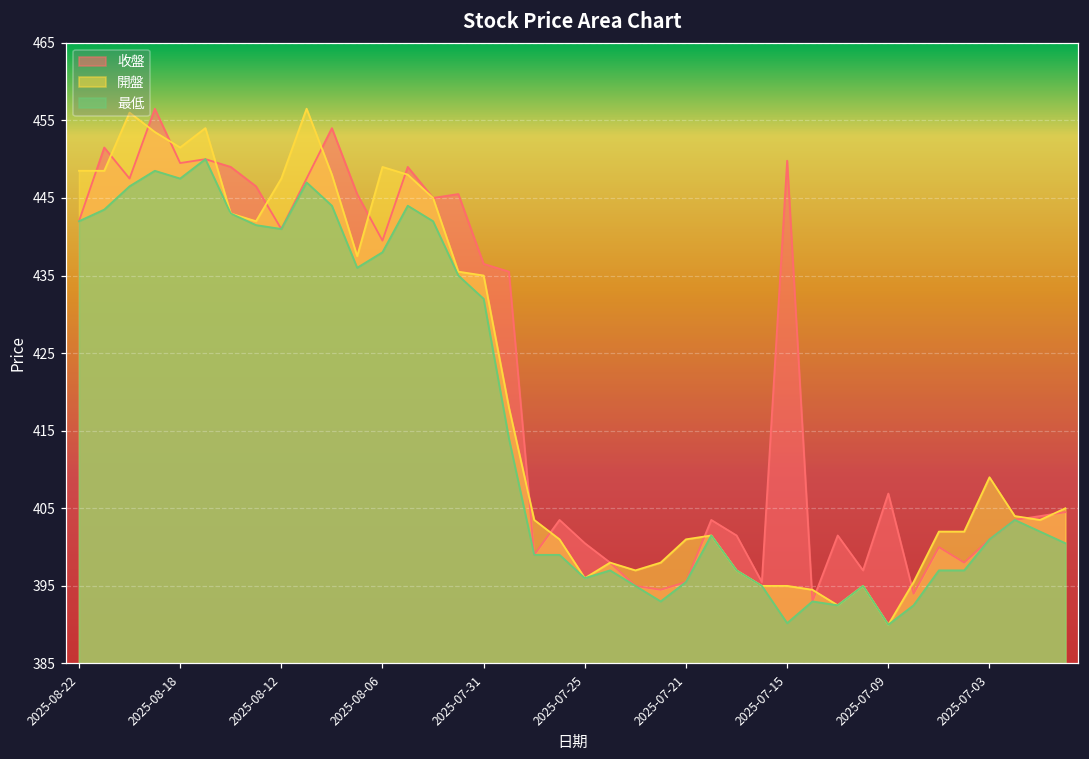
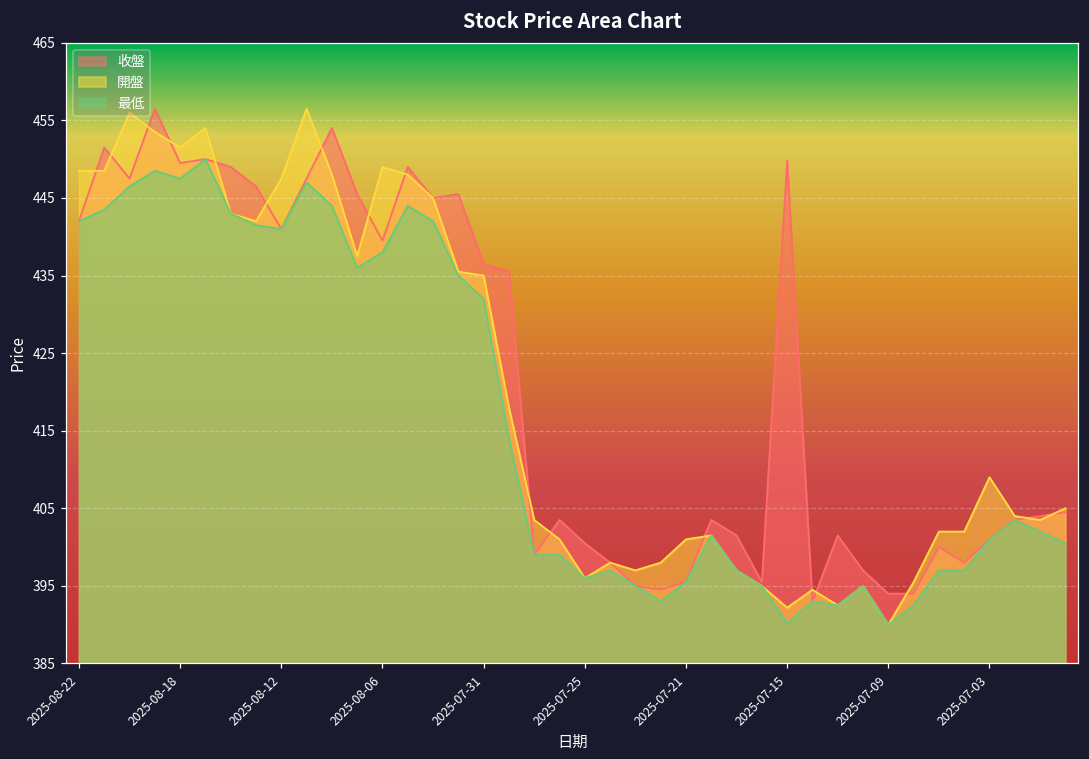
開盤, 2025-07-15: 395 -> 392
收盤, 2025-07-09: 407 -> 394
